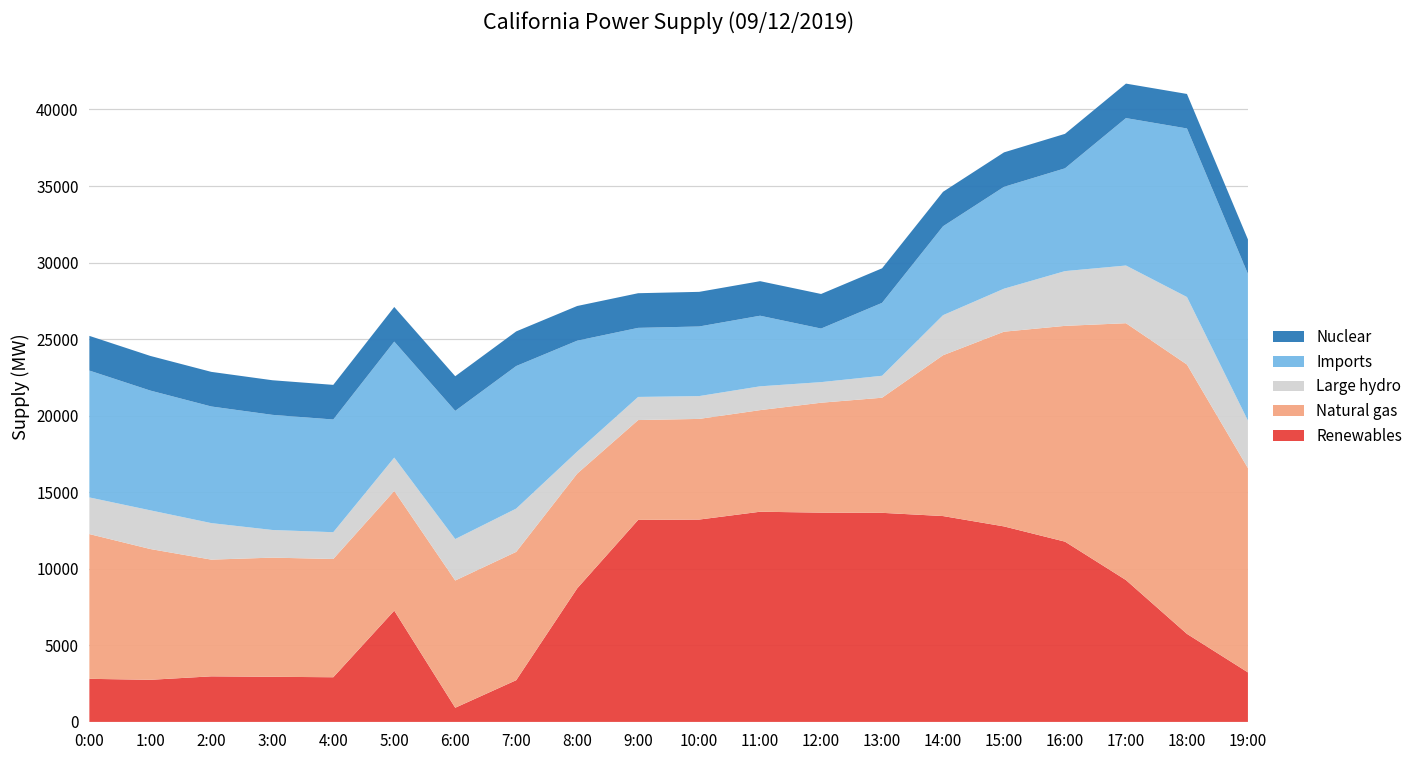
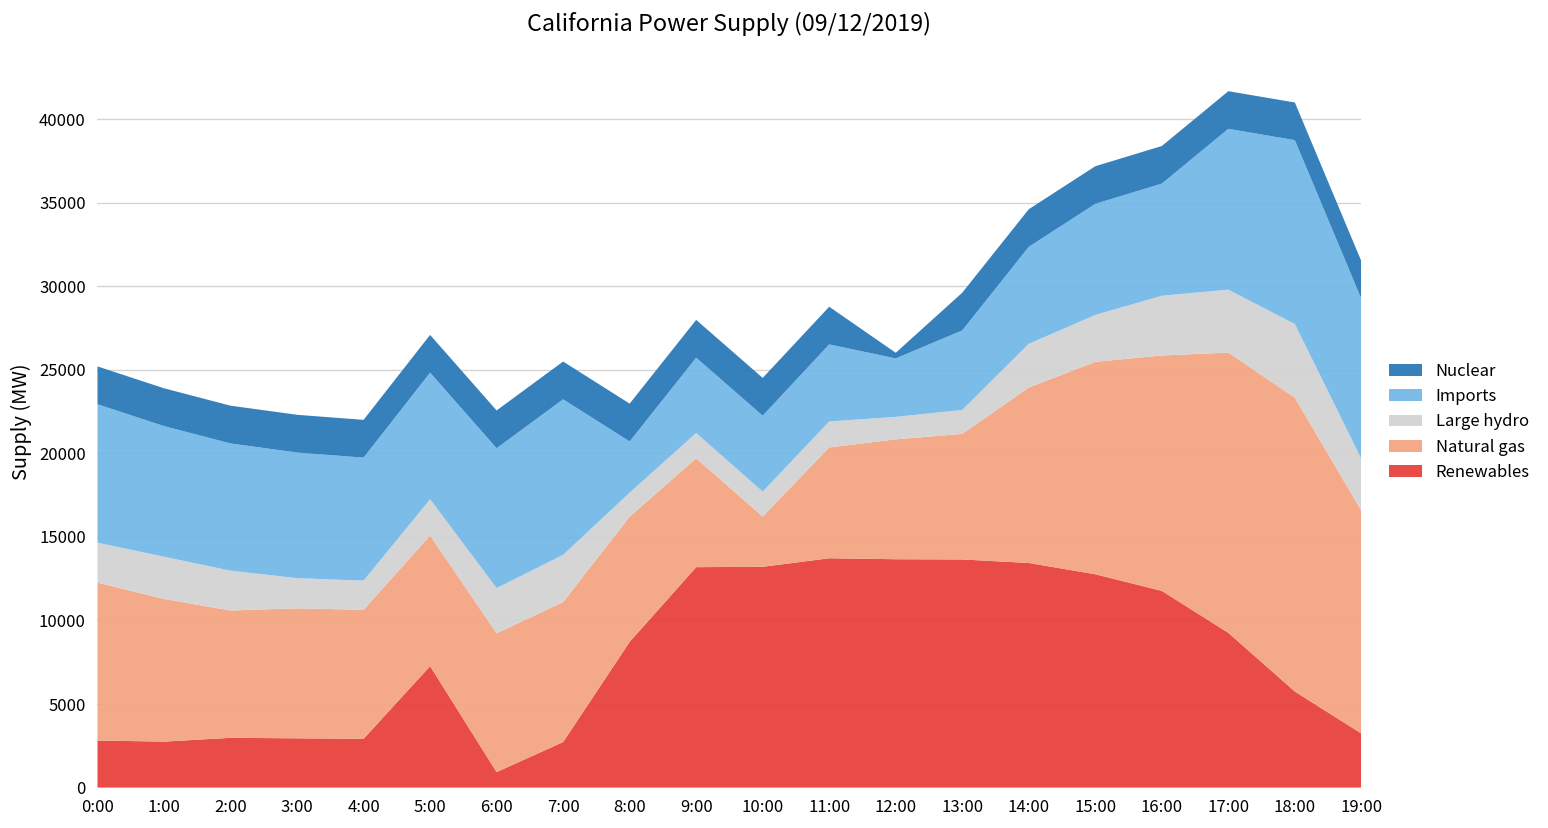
Imports, 8:00: 7200 -> 3100
Natural gas, 10:00: 6600 -> 3000
Nuclear, 12:00: 2300 -> 300
